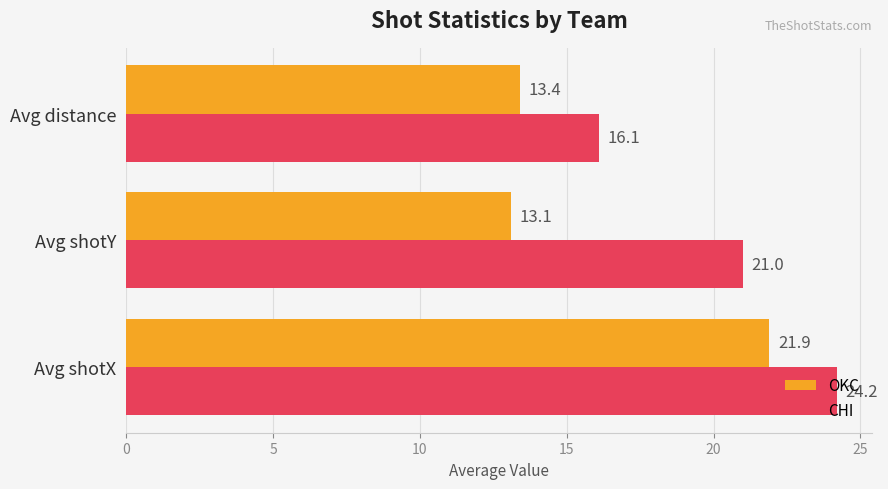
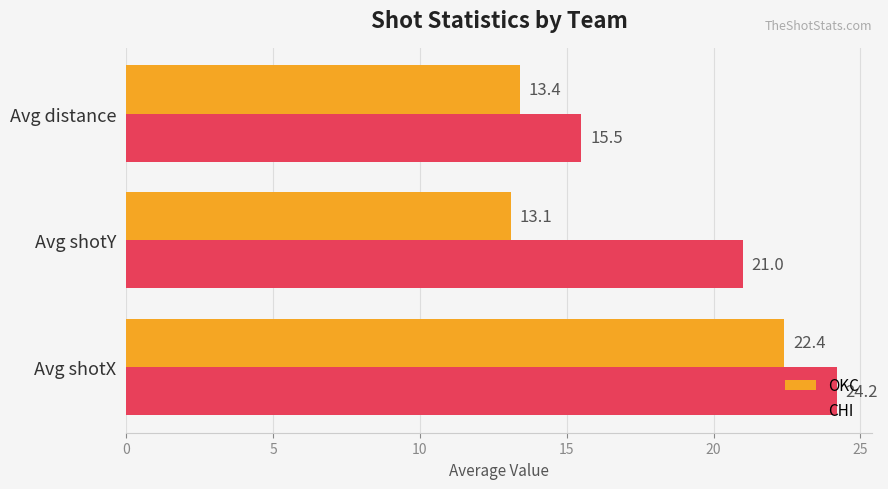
CHI, Avg distance: 16.1 -> 15.5
OKC, Avg shotX: 21.9 -> 22.4
